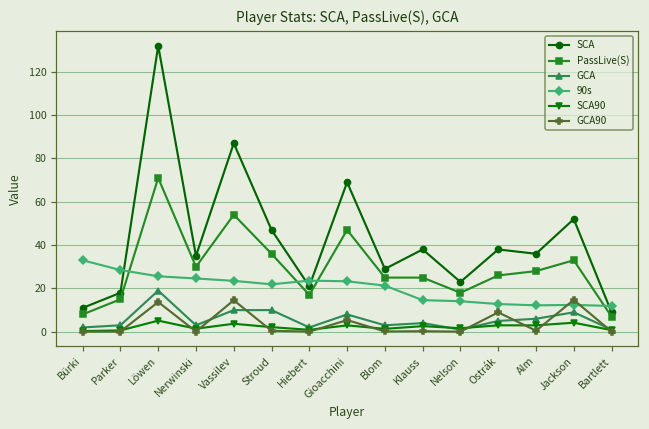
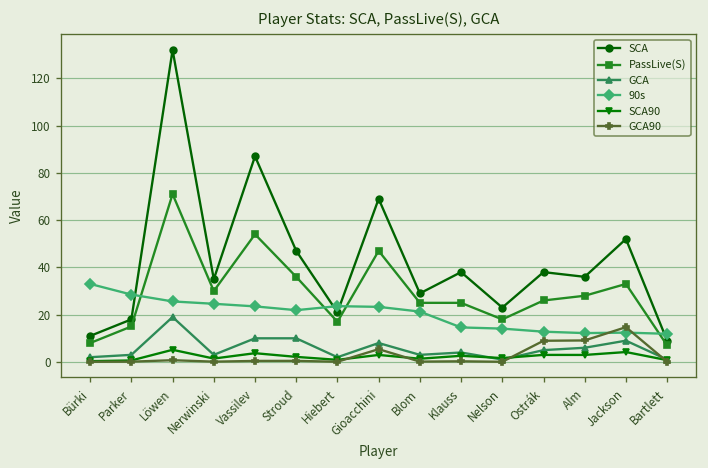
GCA90, Löwen: 14 -> 1
GCA90, Vassilev: 15 -> 0
GCA90, Alm: 0 -> 9
